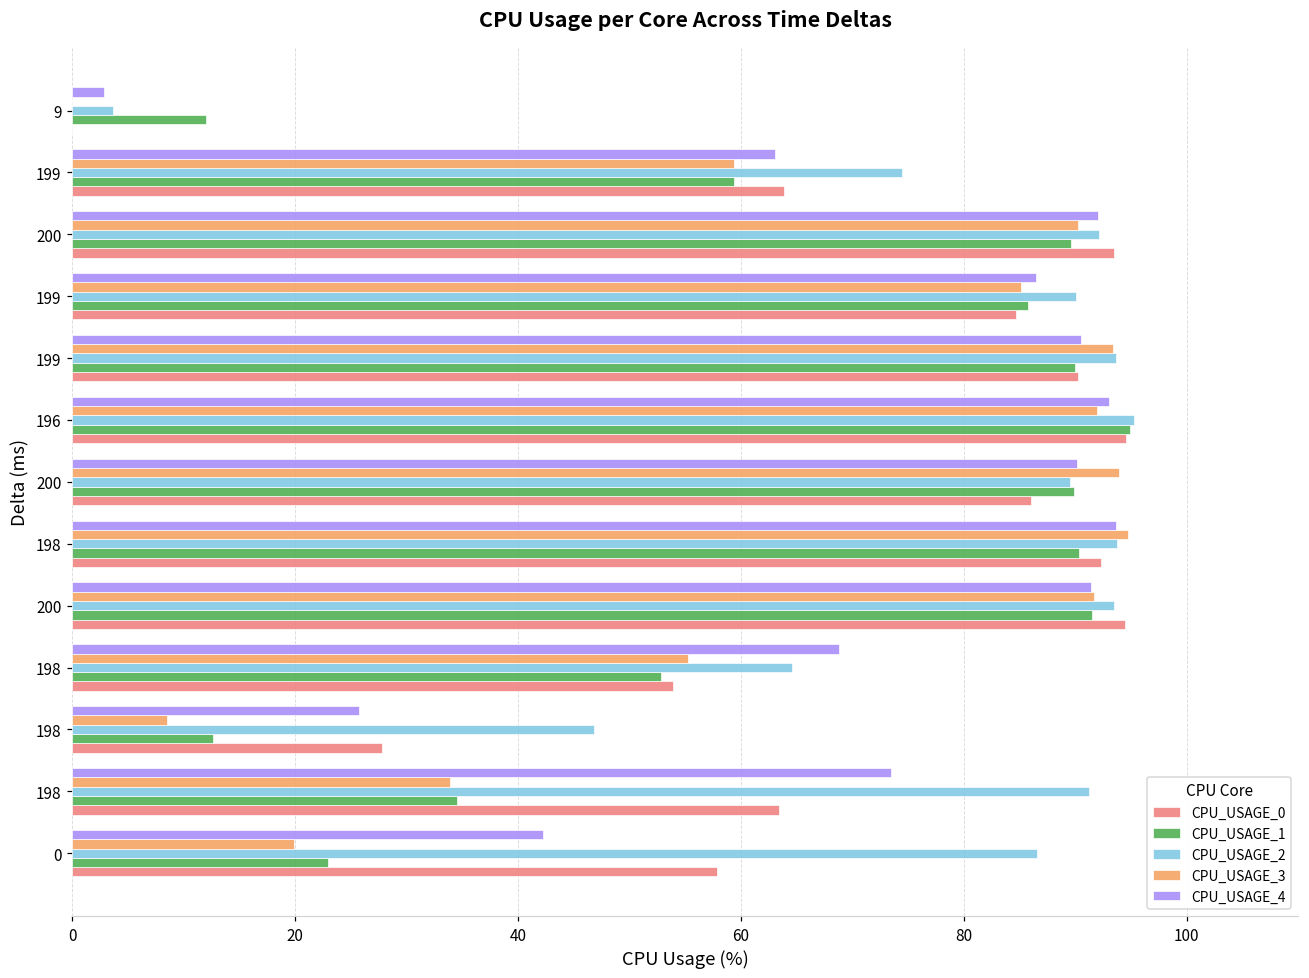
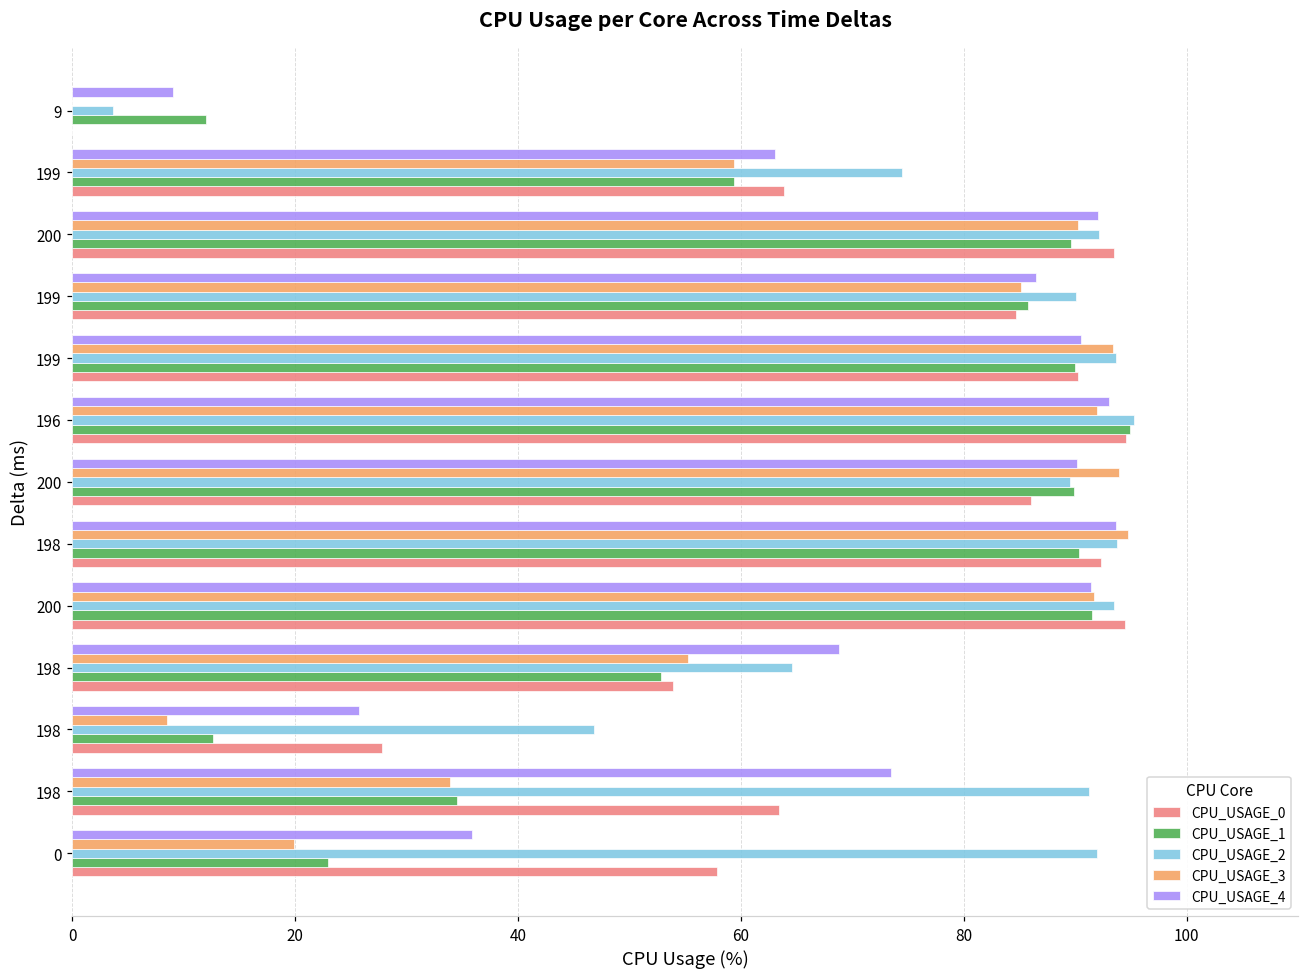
CPU_USAGE_4, 9: 2.8 -> 9.0
CPU_USAGE_4, 0: 42.3 -> 35.9
CPU_USAGE_2, 0: 86.6 -> 92.0
